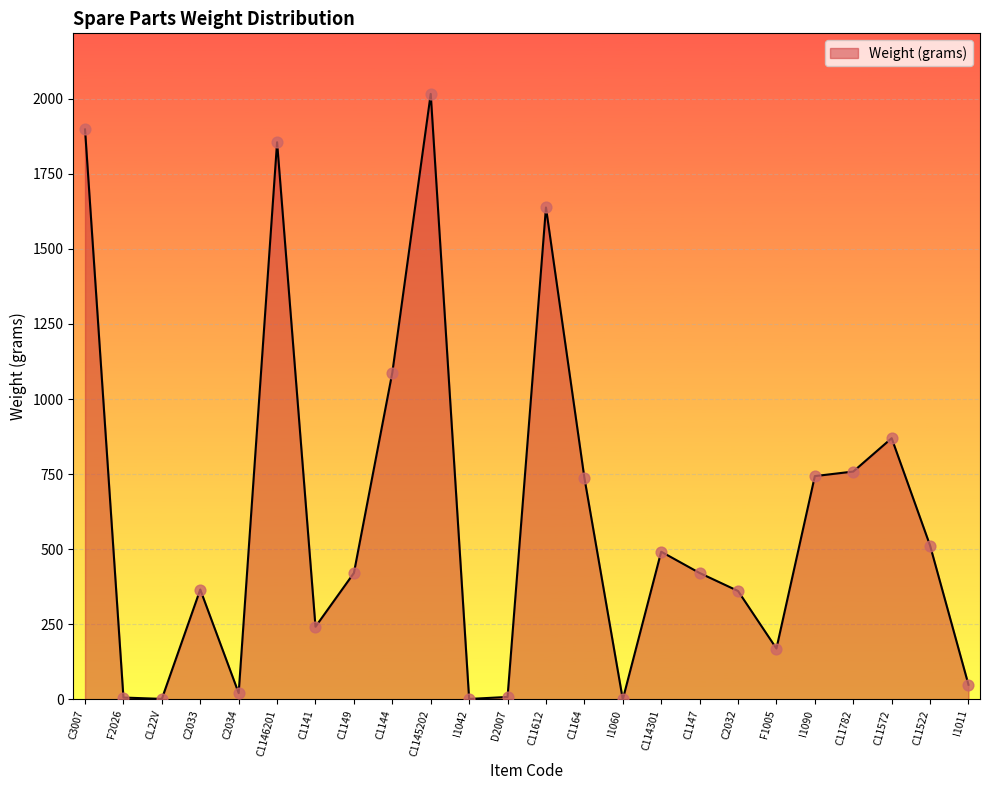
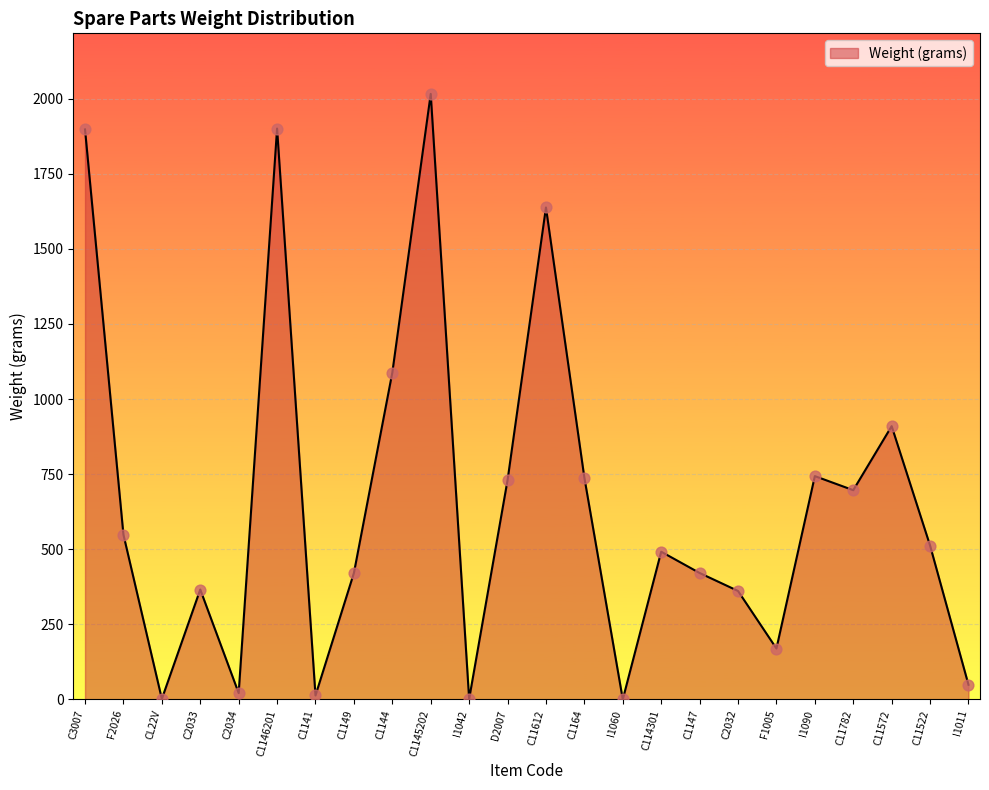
F2026: 10 -> 550
C1146201: 1850 -> 1900
C1141: 240 -> 10
D2007: 10 -> 730
C11782: 760 -> 700
C11572: 870 -> 910
